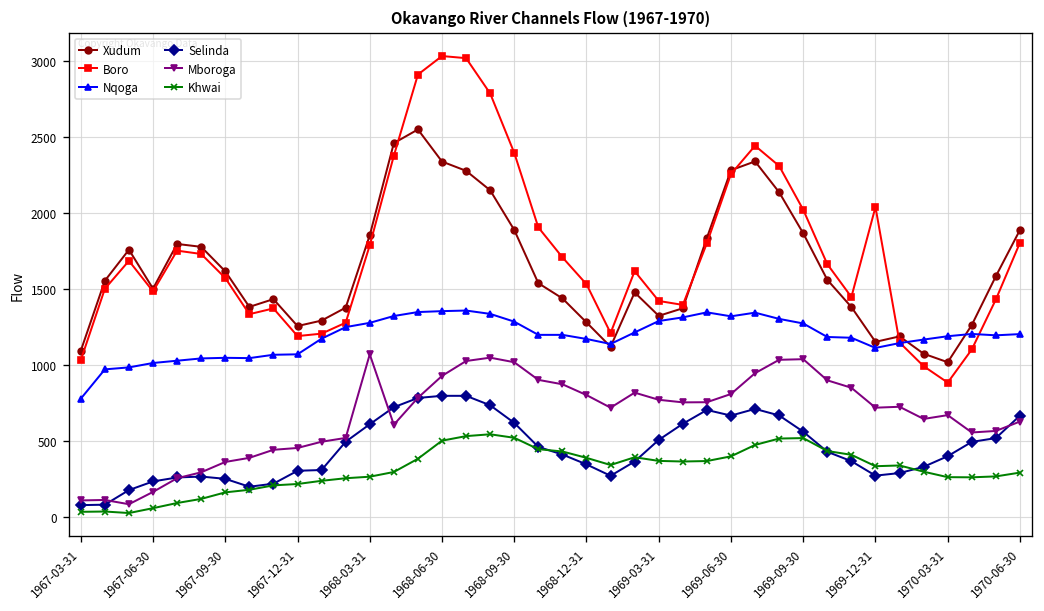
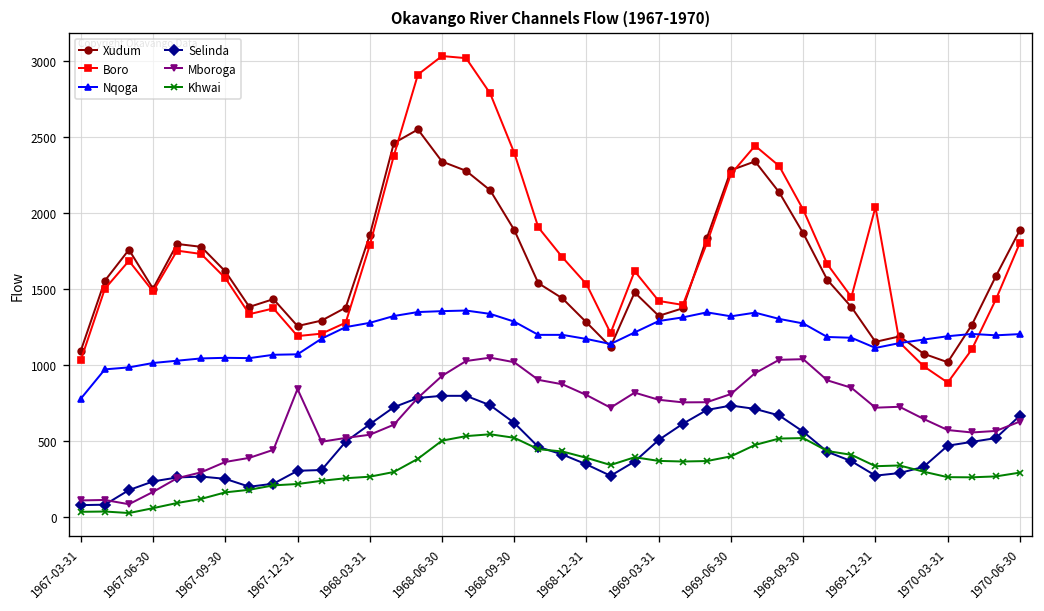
Mboroga, 1967-12-31: 460 -> 850
Mboroga, 1968-03-31: 1070 -> 540
Selinda, 1969-06-30: 670 -> 740
Selinda, 1970-03-31: 400 -> 470
Mboroga, 1970-03-31: 670 -> 580
